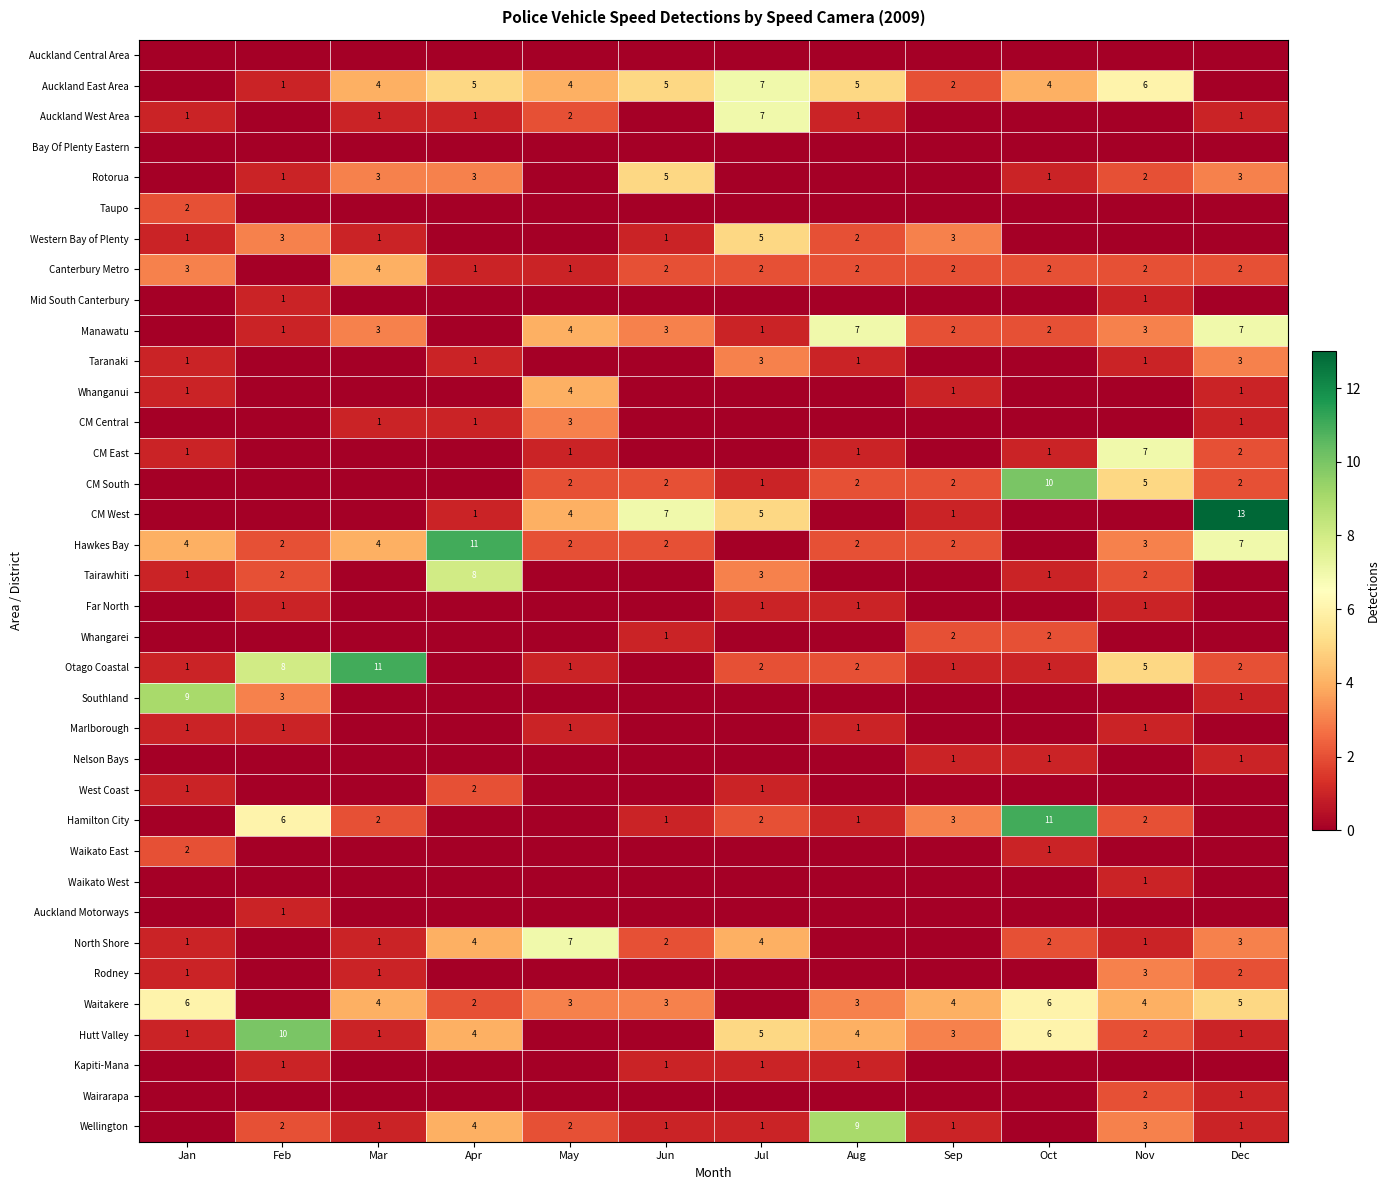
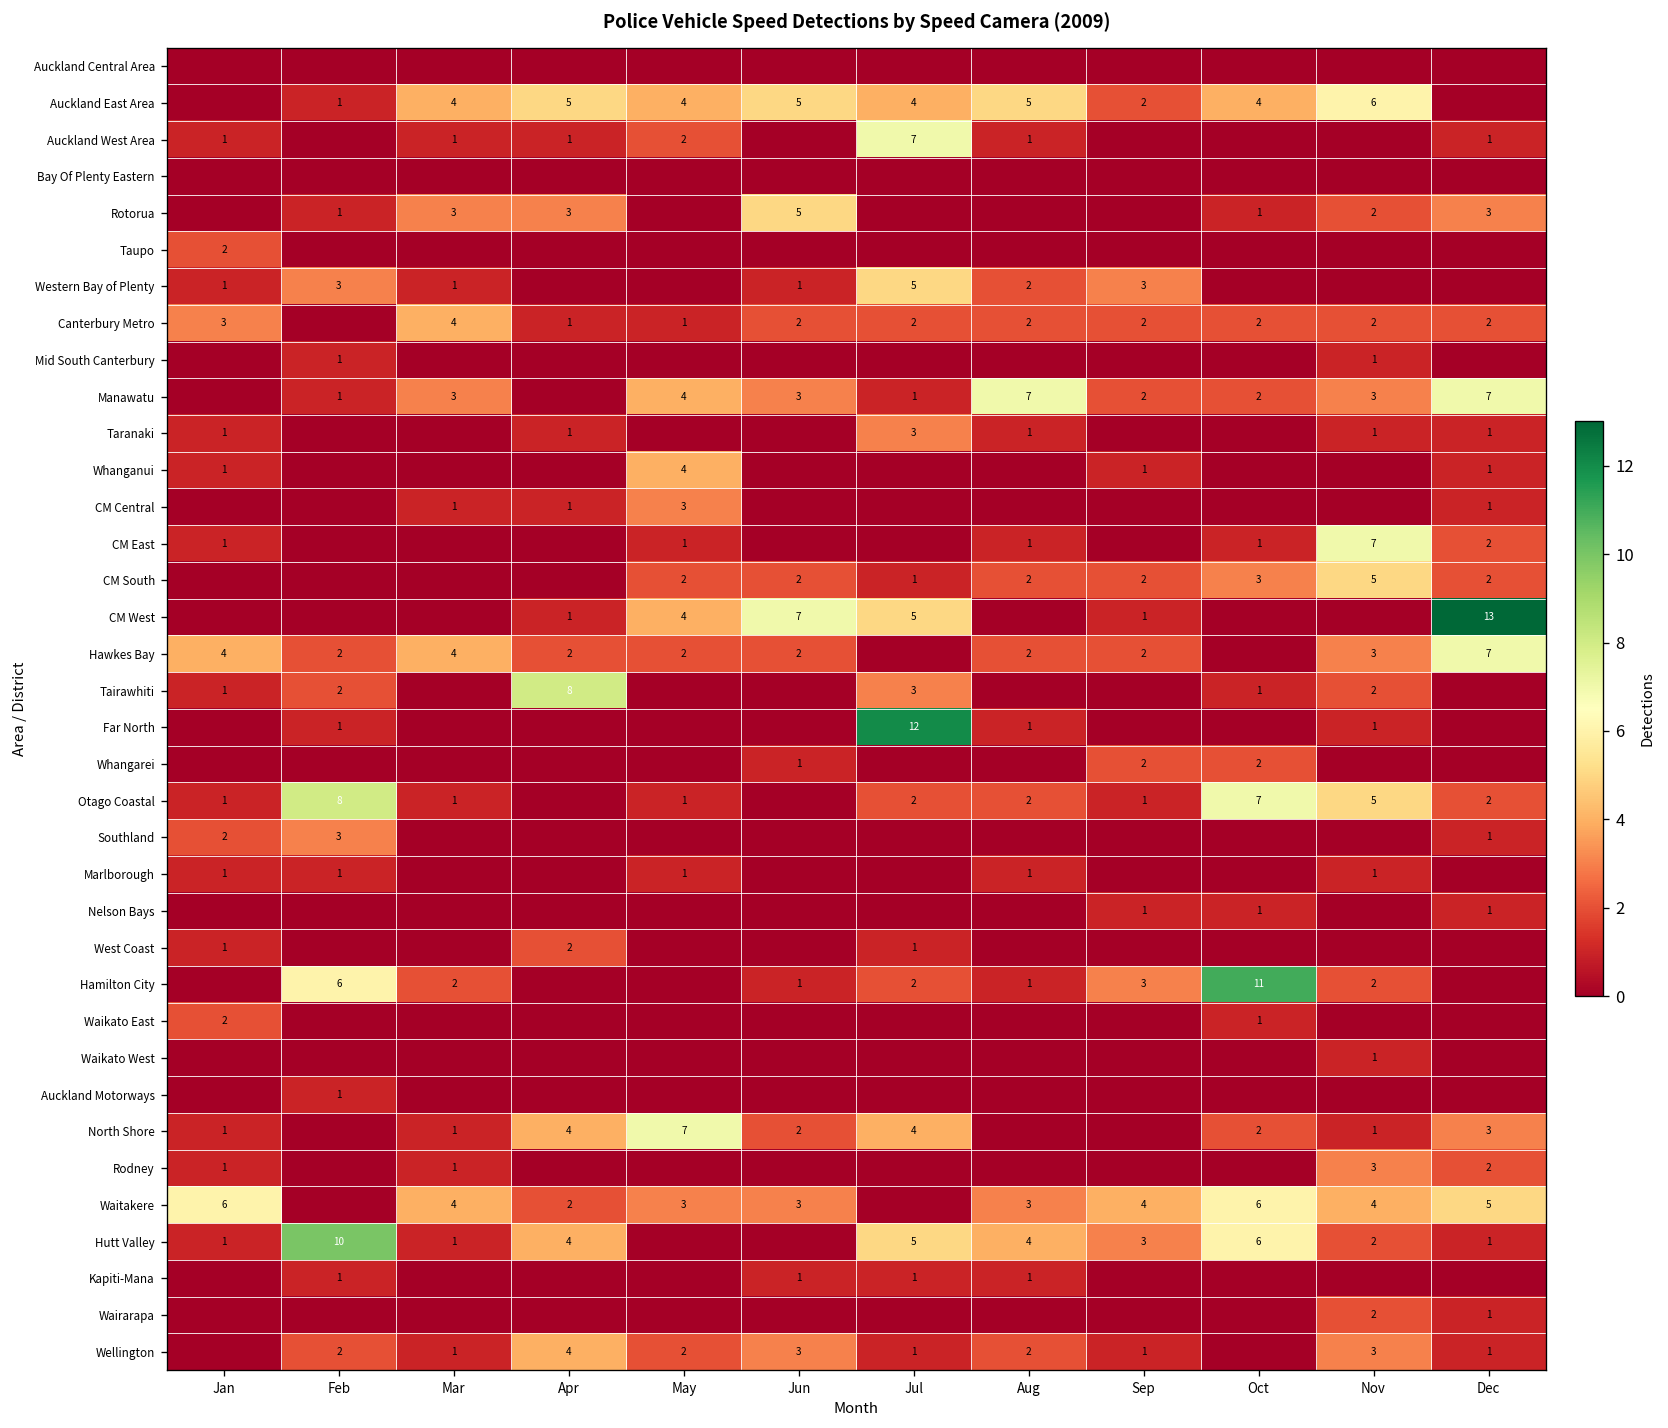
Auckland East Area, Jul: 7 -> 4
Taranaki, Dec: 3 -> 1
CM South, Oct: 10 -> 3
Hawkes Bay, Apr: 11 -> 2
Far North, Jul: 1 -> 12
Otago Coastal, Mar: 11 -> 1
Otago Coastal, Oct: 1 -> 7
Southland, Jan: 9 -> 2
Wellington, Jun: 1 -> 3
Wellington, Aug: 9 -> 2
